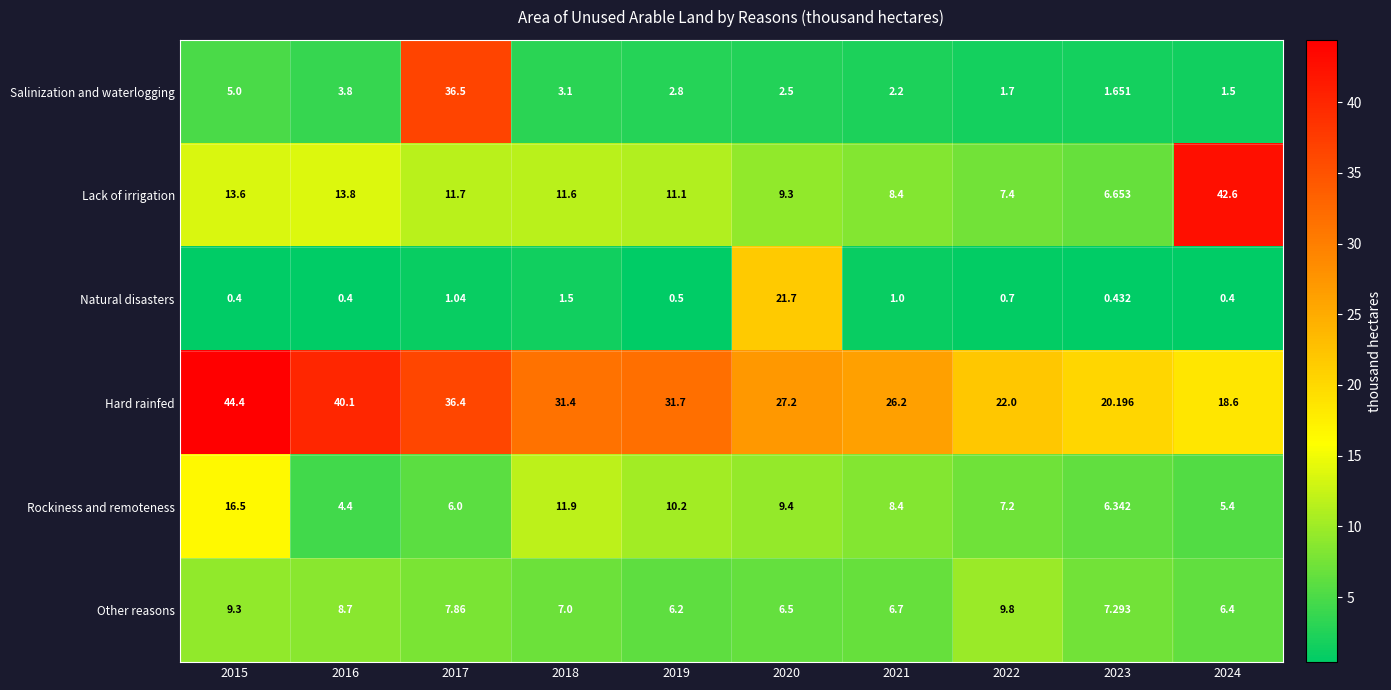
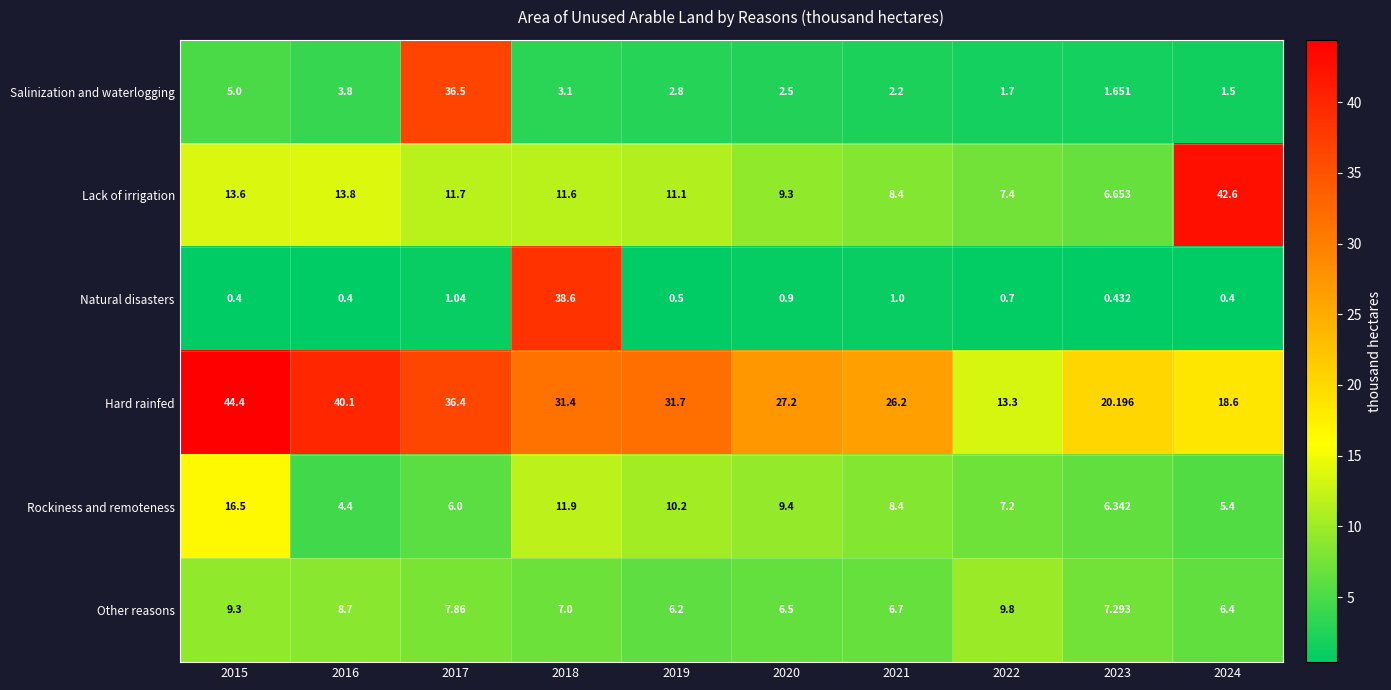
Natural disasters, 2018: 1.5 -> 38.6
Natural disasters, 2020: 21.7 -> 0.9
Hard rainfed, 2022: 22.0 -> 13.3
